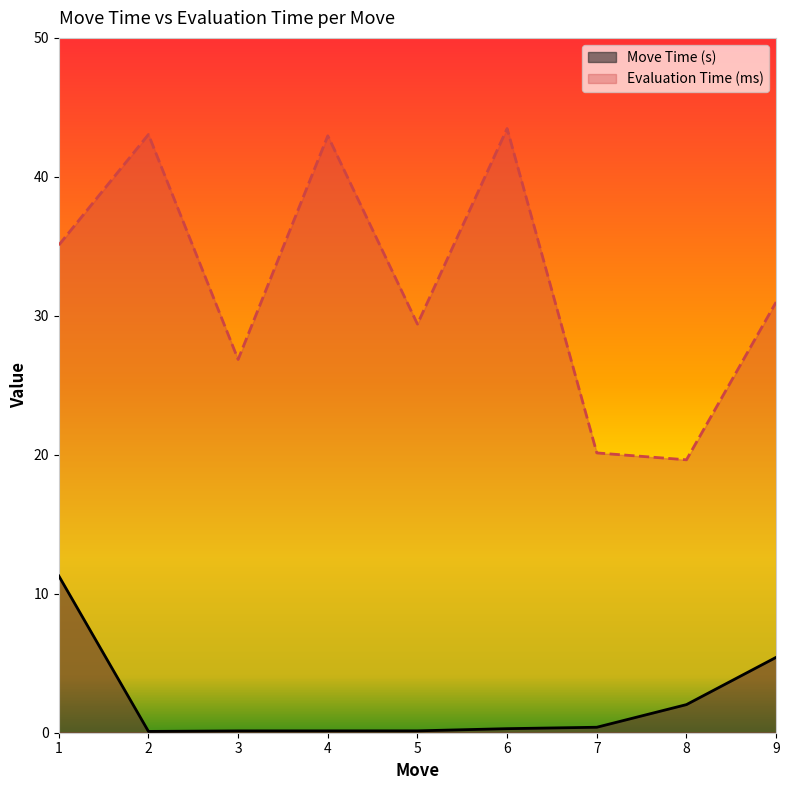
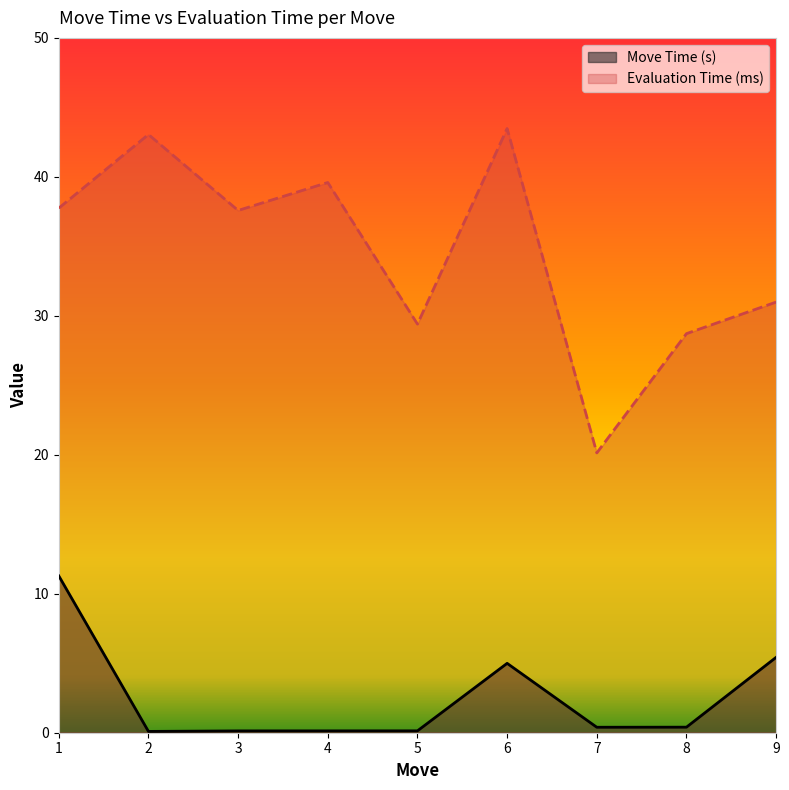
Evaluation Time (ms), 1: 35.1 -> 37.8
Evaluation Time (ms), 3: 26.9 -> 37.6
Evaluation Time (ms), 4: 43.0 -> 39.6
Move Time (s), 6: 0.3 -> 5.0
Move Time (s), 8: 2.0 -> 0.4
Evaluation Time (ms), 8: 19.6 -> 28.7
